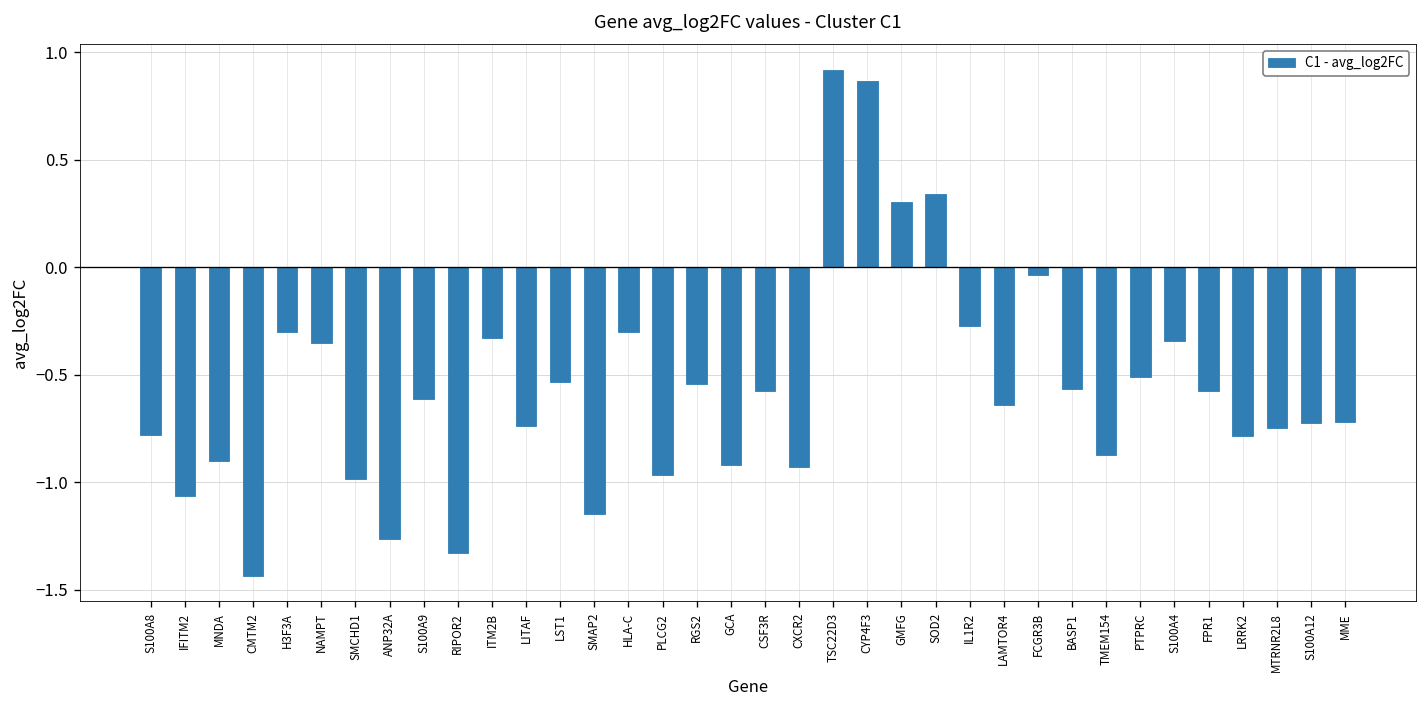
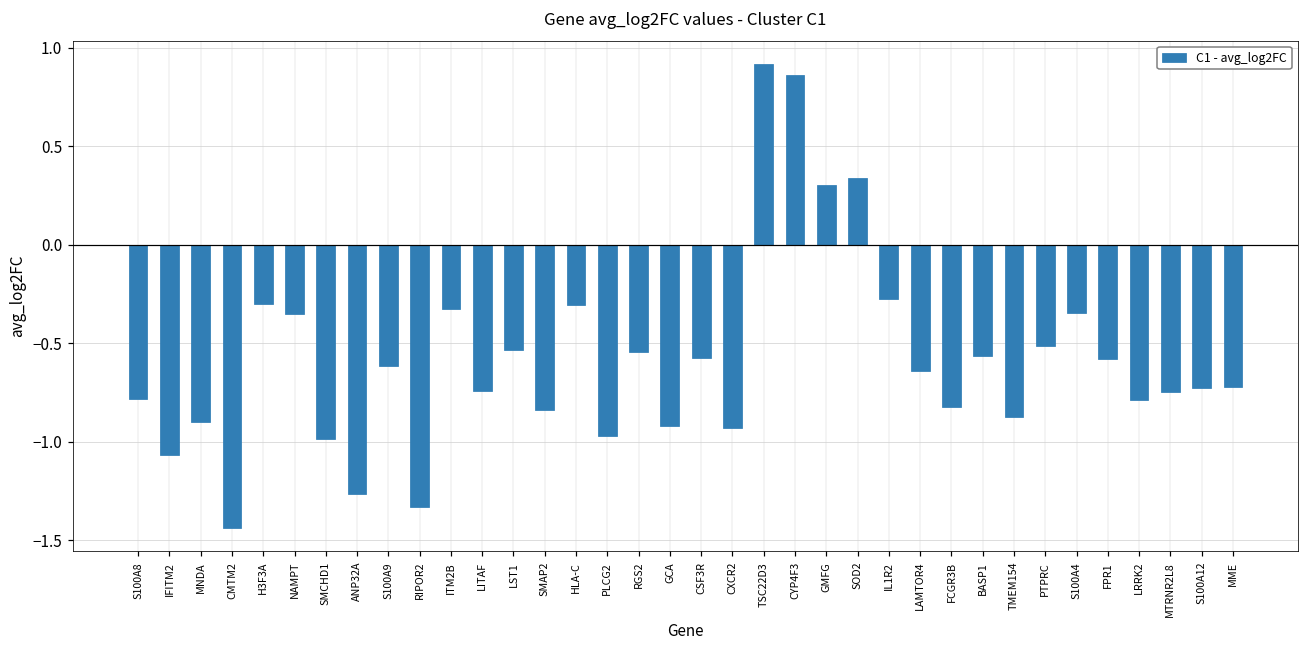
SMAP2: -1.15 -> -0.84
FCGR3B: -0.04 -> -0.82
